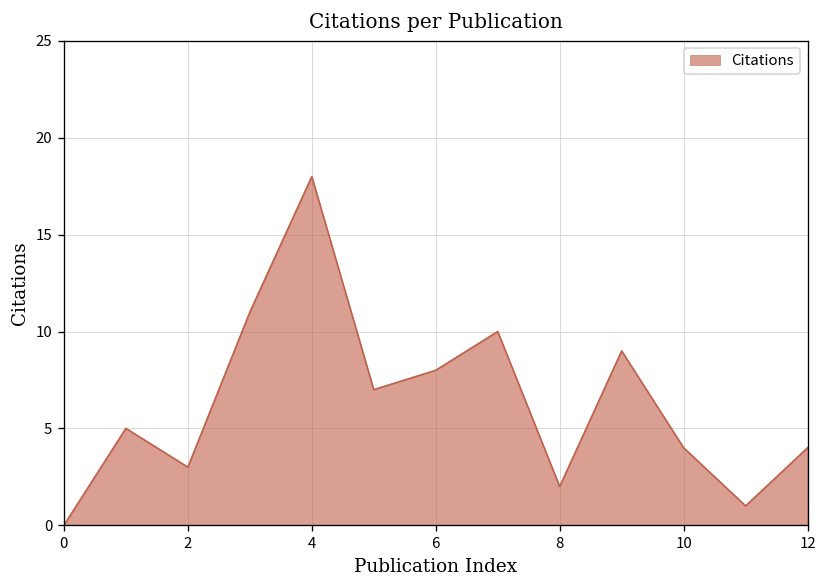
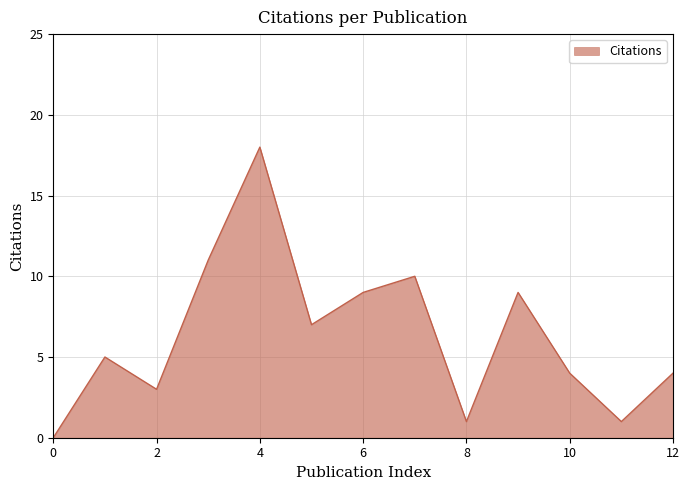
6: 8 -> 9
8: 2 -> 1
